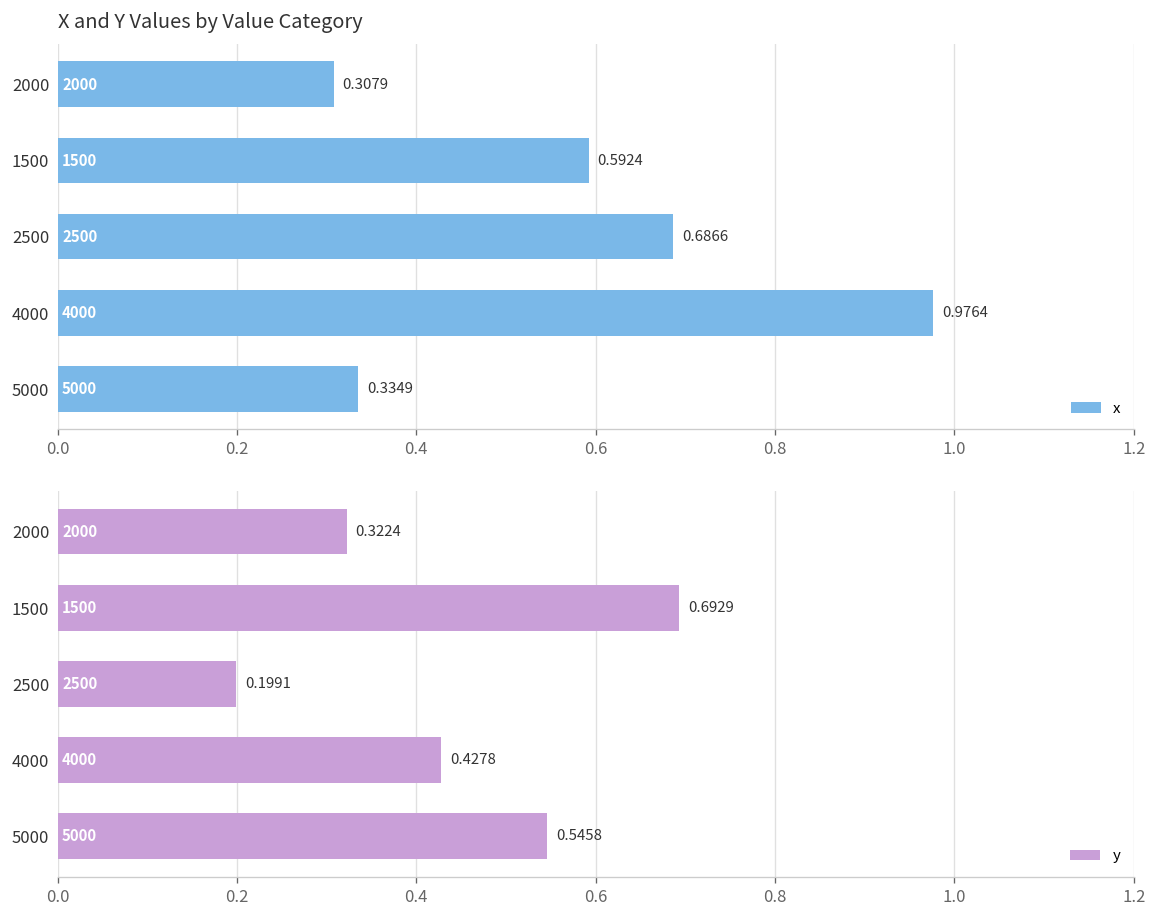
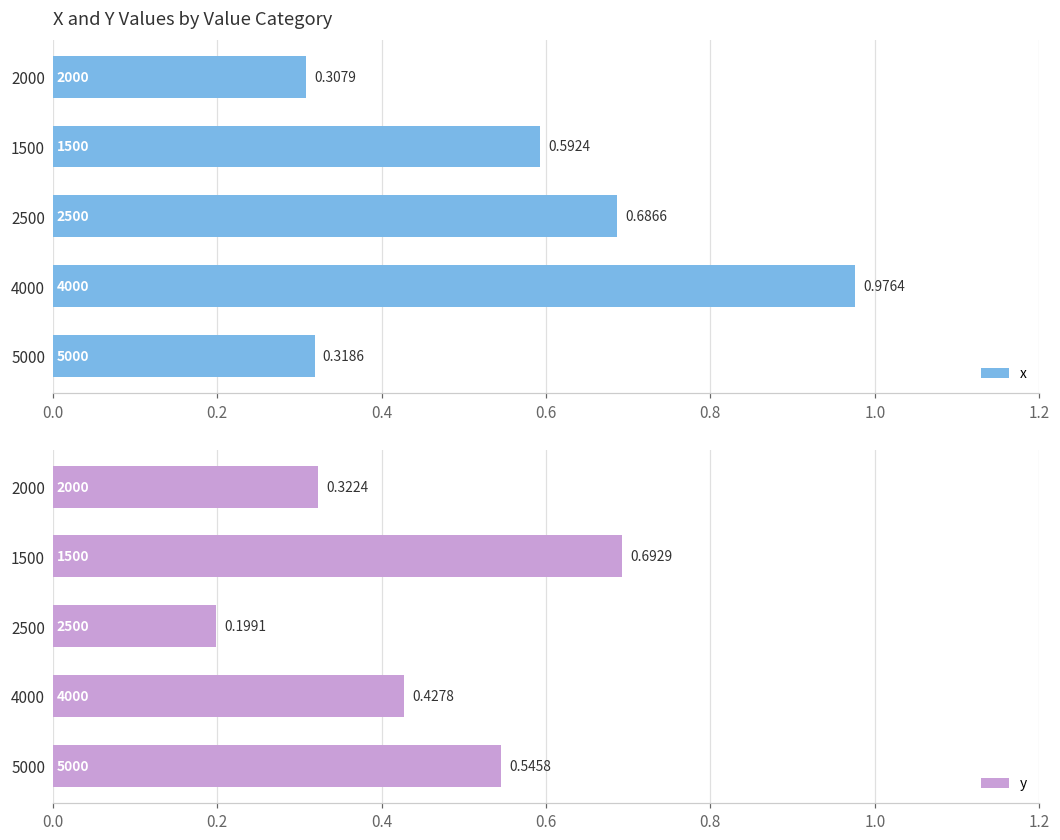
X and Y Values by Value Category, 5000: 0.3349 -> 0.3186
